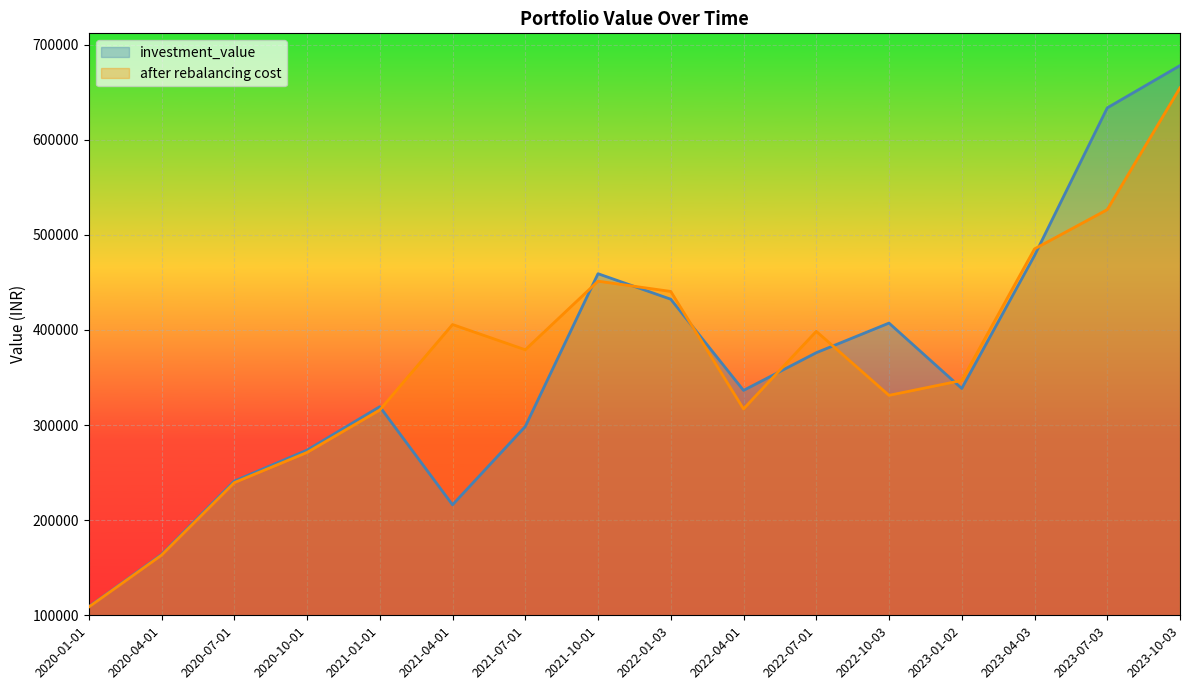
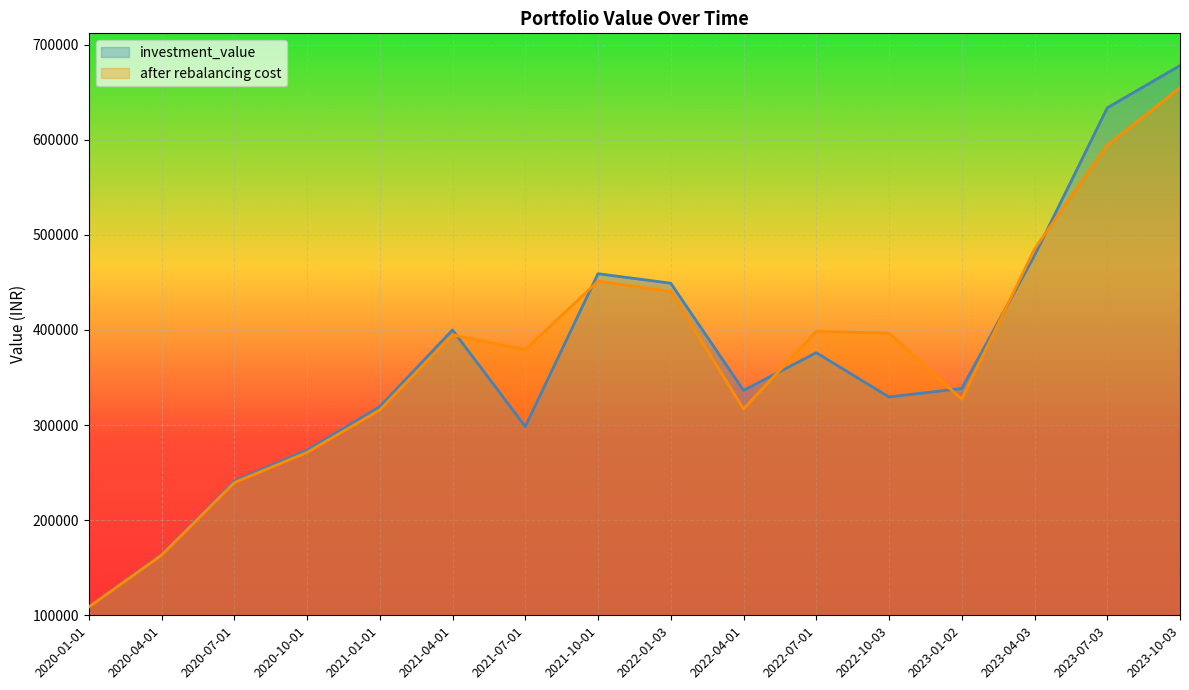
investment_value, 2021-04-01: 220000 -> 400000
after rebalancing cost, 2021-04-01: 410000 -> 390000
investment_value, 2022-01-03: 430000 -> 450000
investment_value, 2022-10-03: 410000 -> 330000
after rebalancing cost, 2022-10-03: 330000 -> 400000
after rebalancing cost, 2023-01-02: 350000 -> 330000
after rebalancing cost, 2023-07-03: 530000 -> 590000
